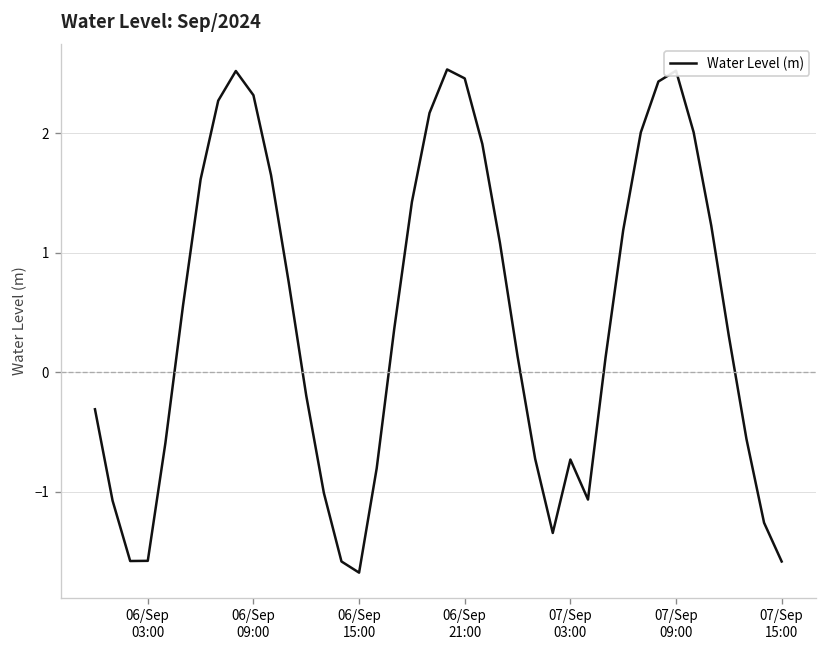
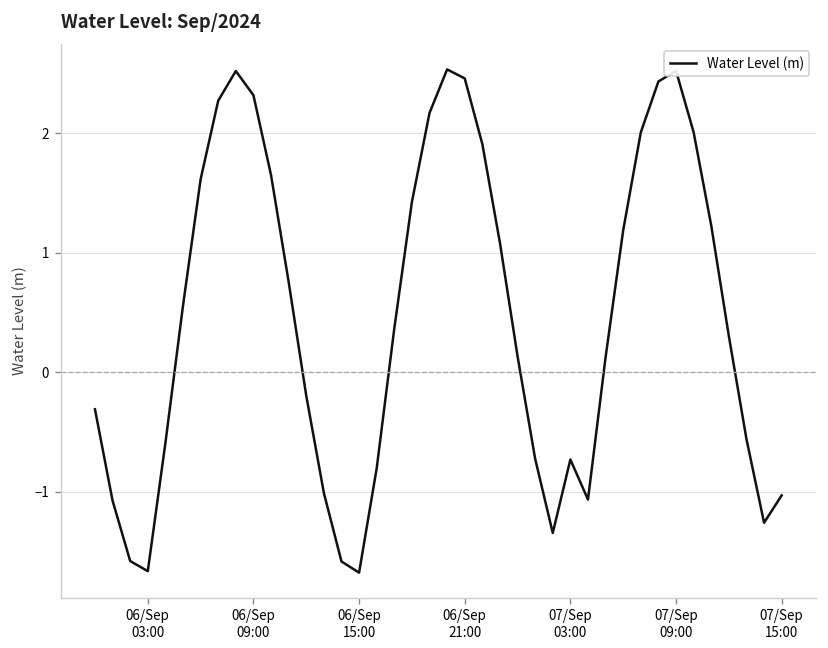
06/Sep 03:00: -1.6 -> -1.7
07/Sep 15:00: -1.6 -> -1.0
